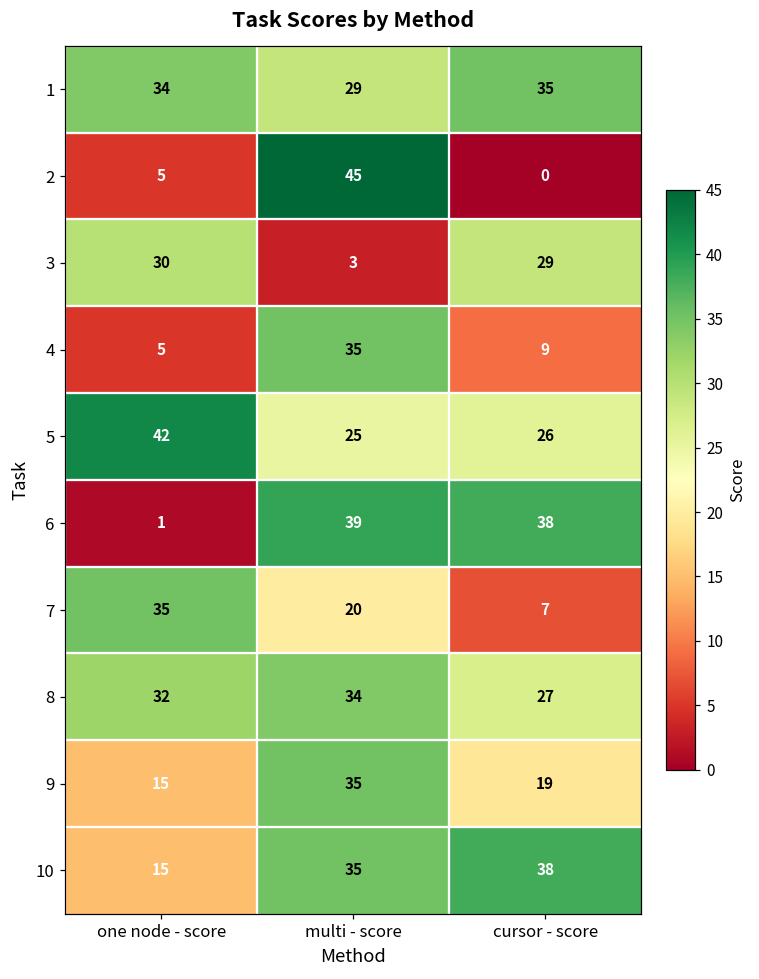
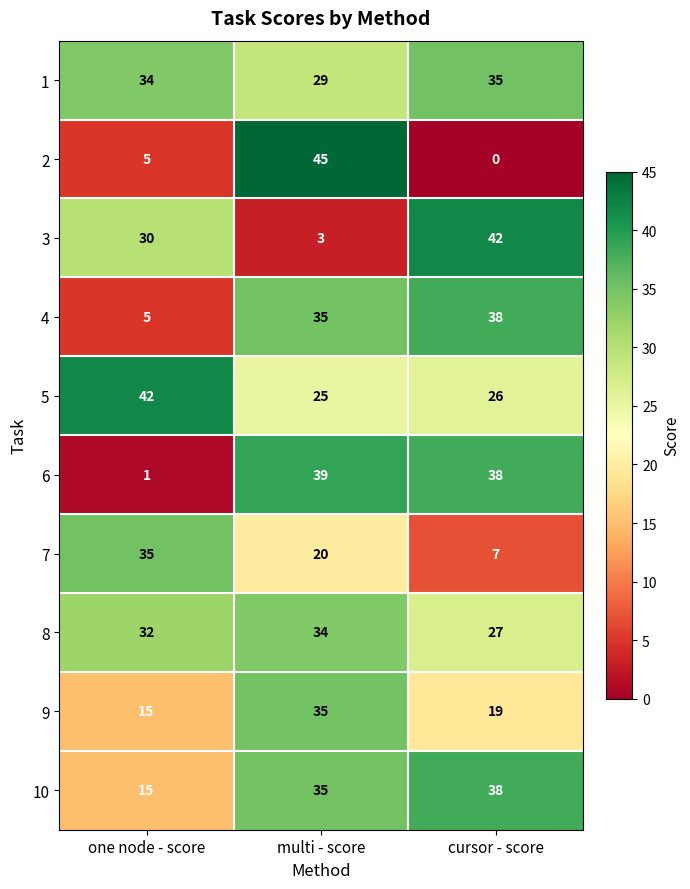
3, cursor - score: 29 -> 42
4, cursor - score: 9 -> 38
